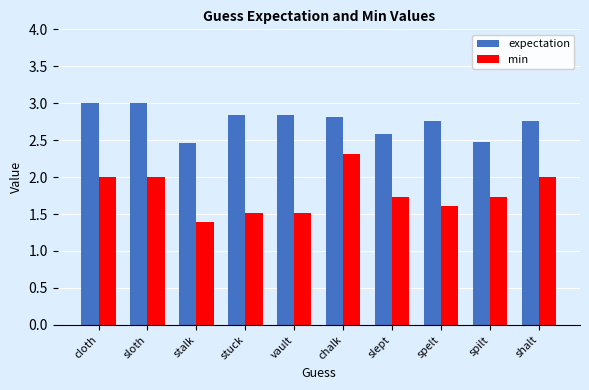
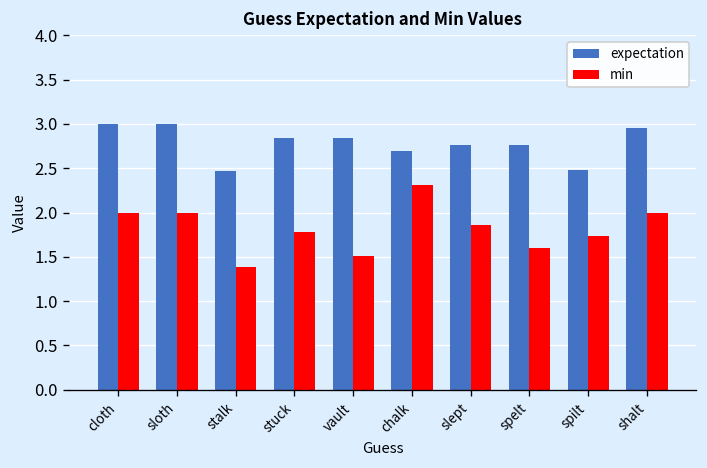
min, stuck: 1.5 -> 1.8
expectation, chalk: 2.8 -> 2.7
expectation, slept: 2.6 -> 2.8
min, slept: 1.7 -> 1.9
expectation, shalt: 2.8 -> 3.0
